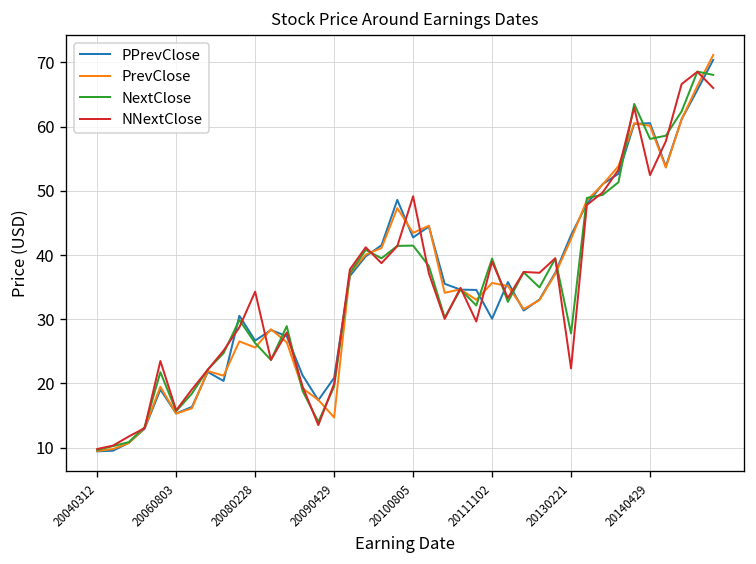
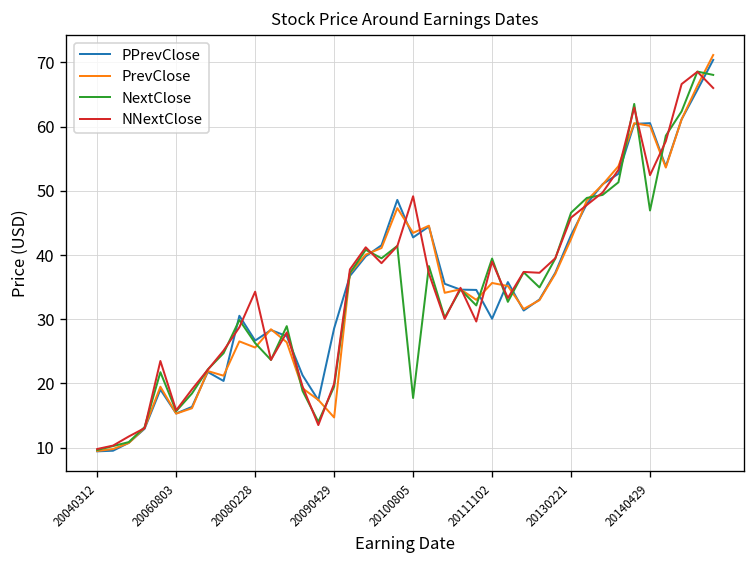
PPrevClose, 20090429: 21 -> 29
NextClose, 20100805: 41 -> 18
NextClose, 20130221: 28 -> 47
NNextClose, 20130221: 22 -> 46
NextClose, 20140429: 58 -> 47
